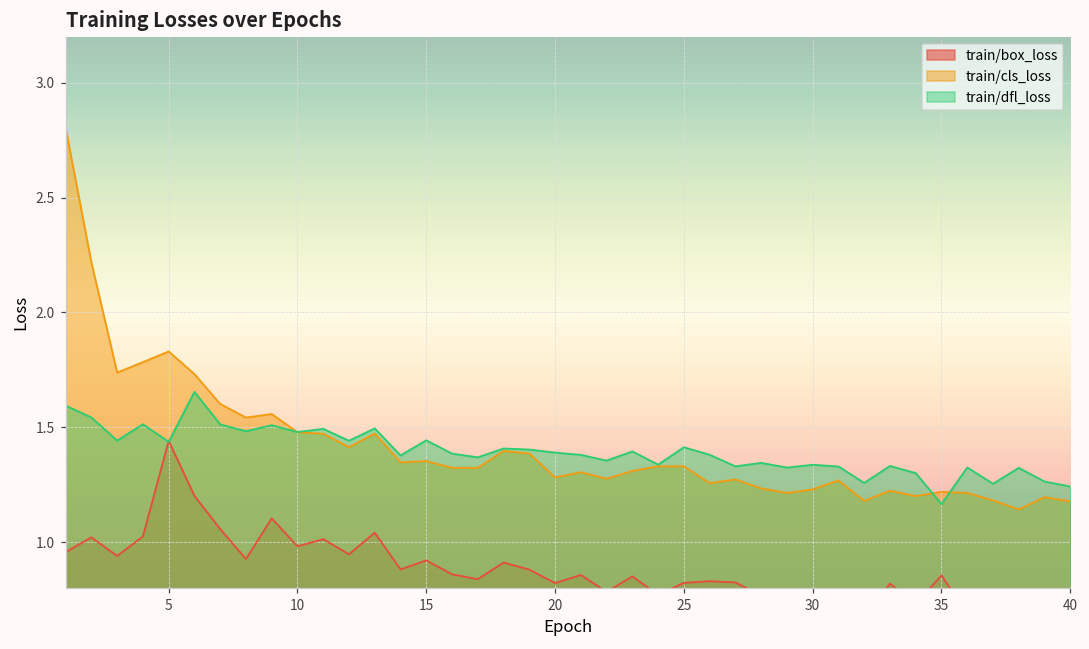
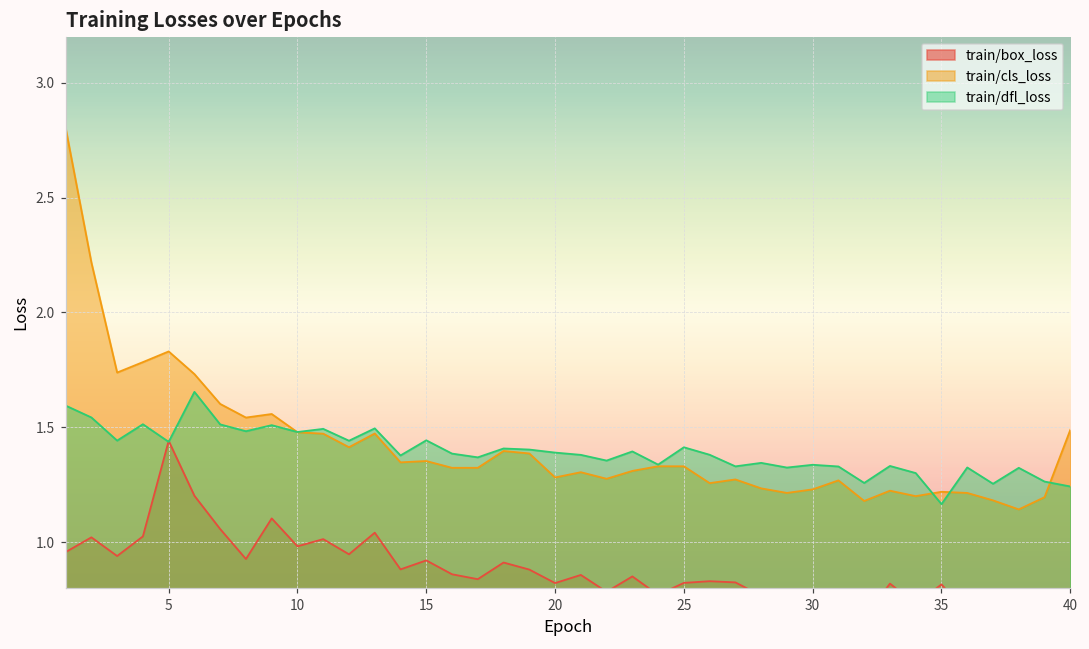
train/box_loss, 35: 0.86 -> 0.82
train/cls_loss, 40: 1.18 -> 1.49
